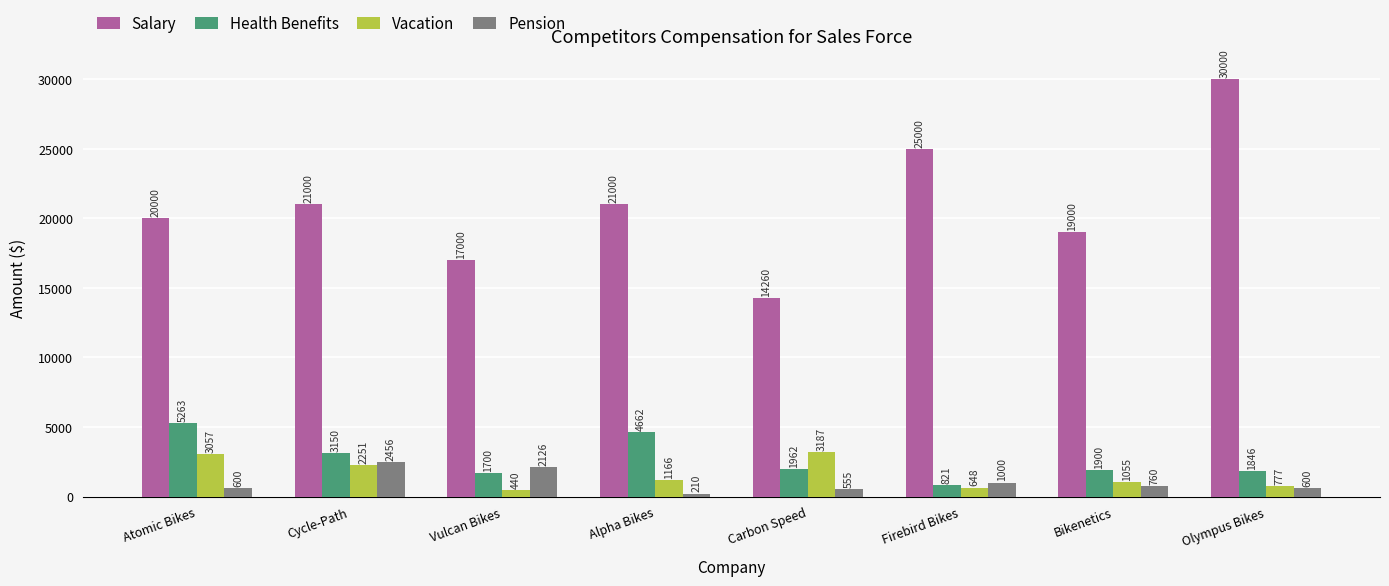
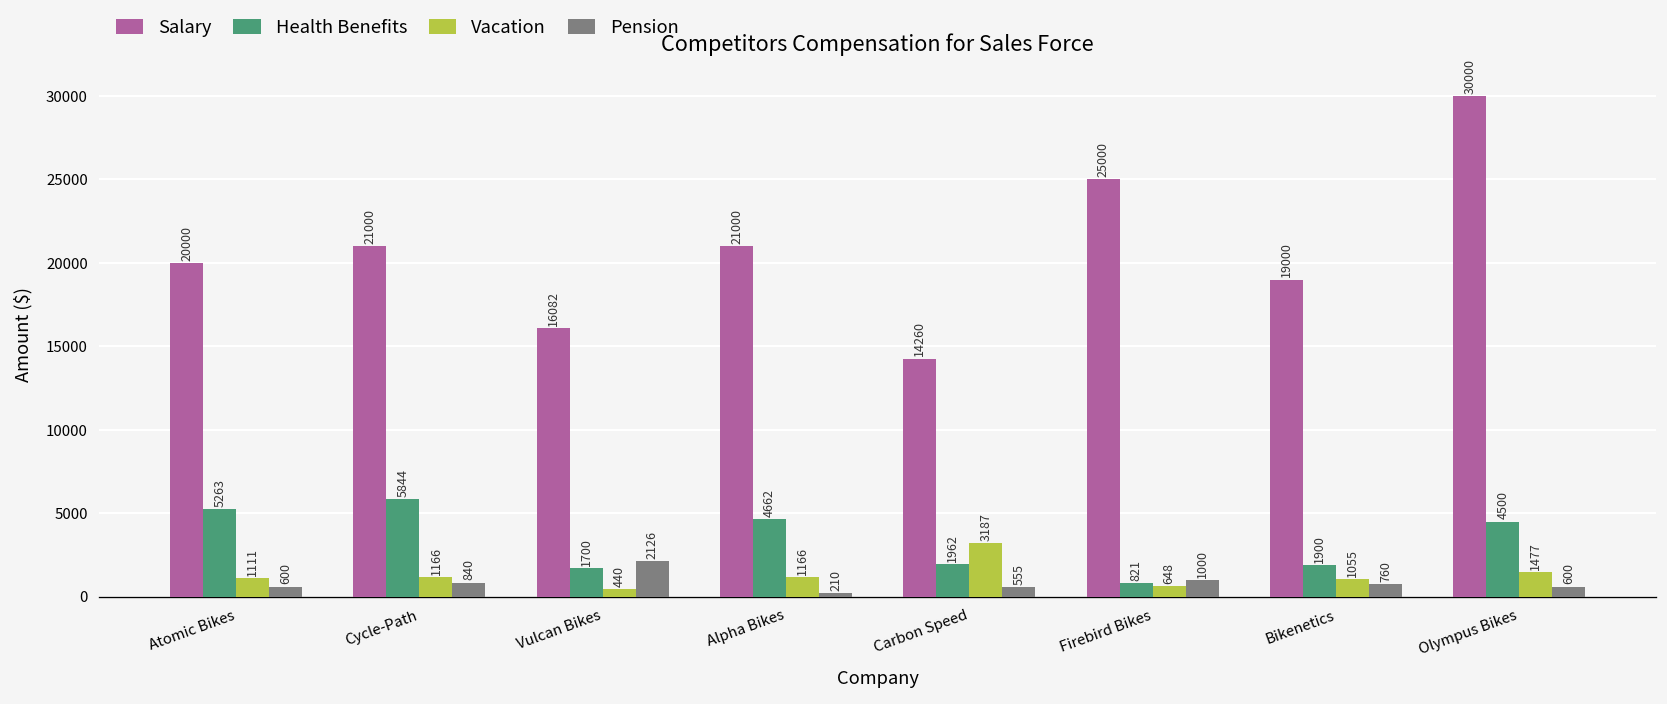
Vacation, Atomic Bikes: 3057 -> 1111
Health Benefits, Cycle-Path: 3150 -> 5844
Vacation, Cycle-Path: 2251 -> 1166
Pension, Cycle-Path: 2456 -> 840
Salary, Vulcan Bikes: 17000 -> 16082
Health Benefits, Olympus Bikes: 1846 -> 4500
Vacation, Olympus Bikes: 777 -> 1477
